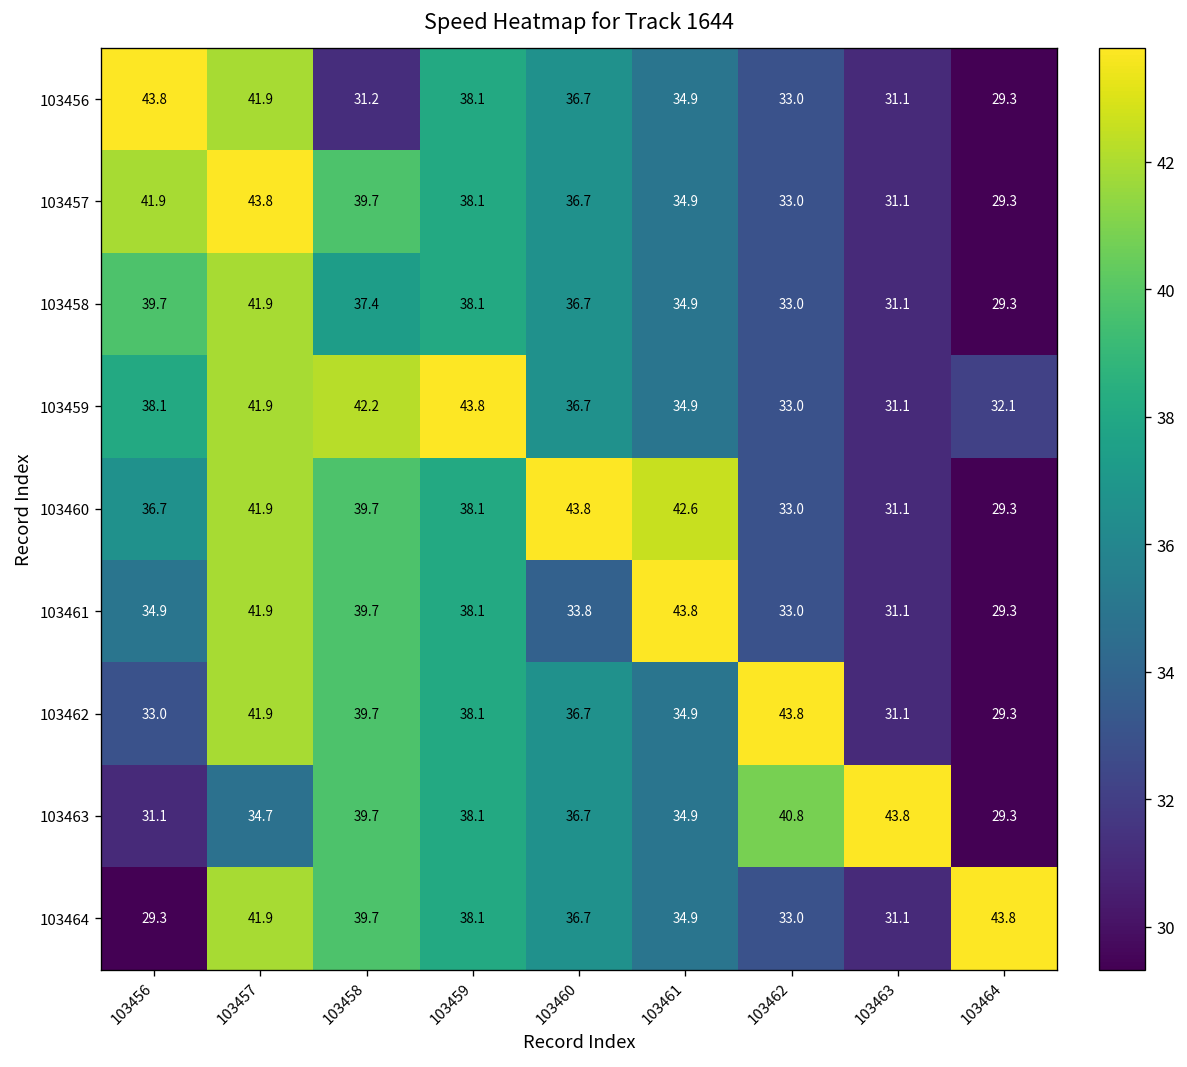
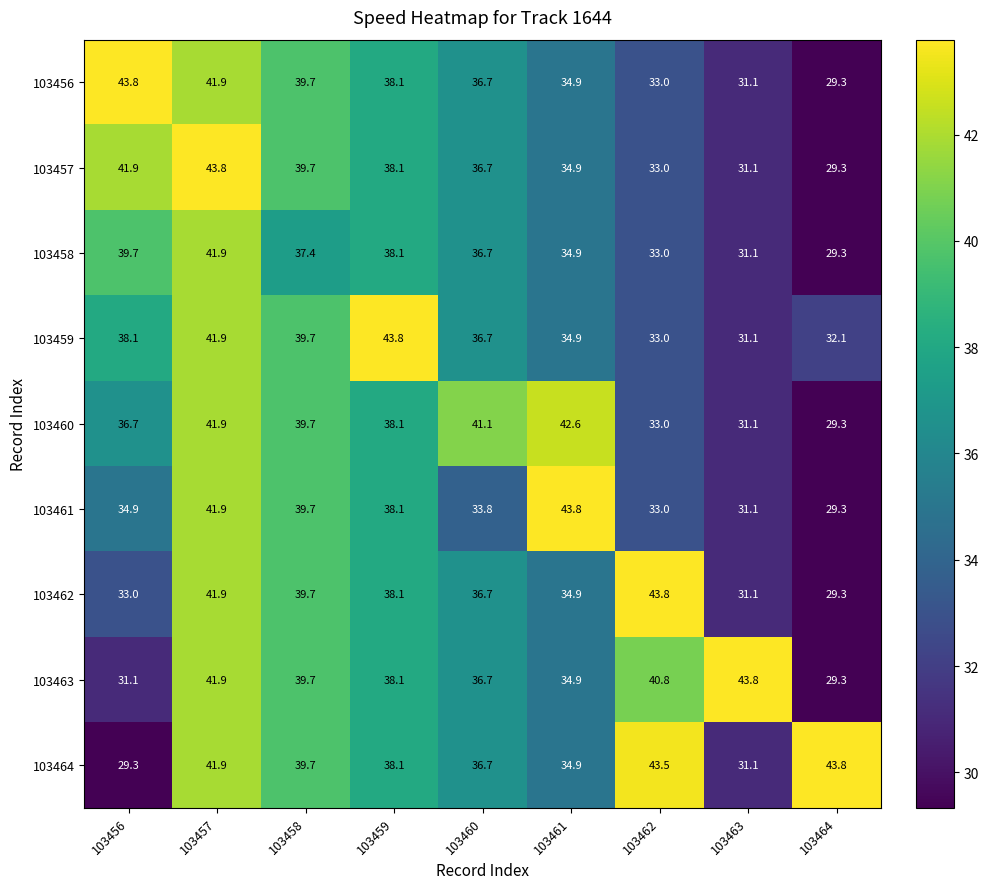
103456, 103458: 31.2 -> 39.7
103459, 103458: 42.2 -> 39.7
103460, 103460: 43.8 -> 41.1
103463, 103457: 34.7 -> 41.9
103464, 103462: 33.0 -> 43.5
